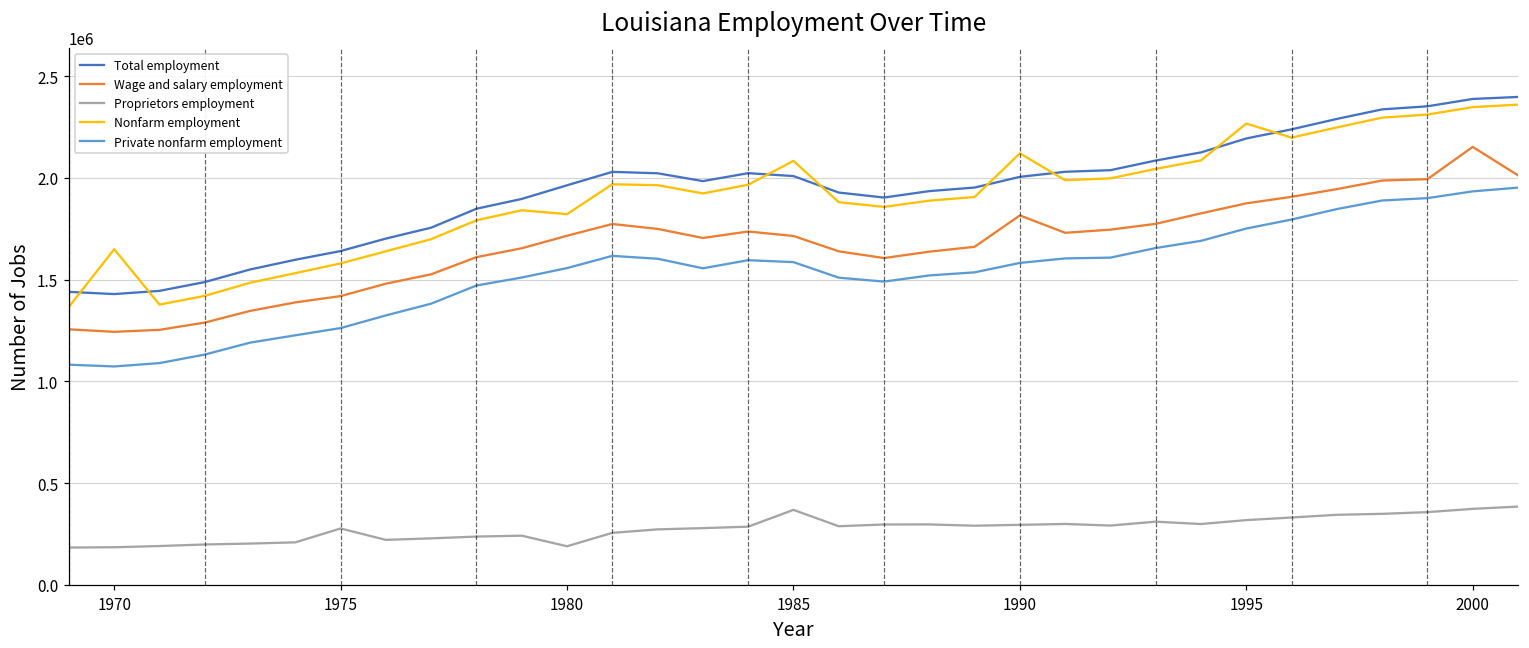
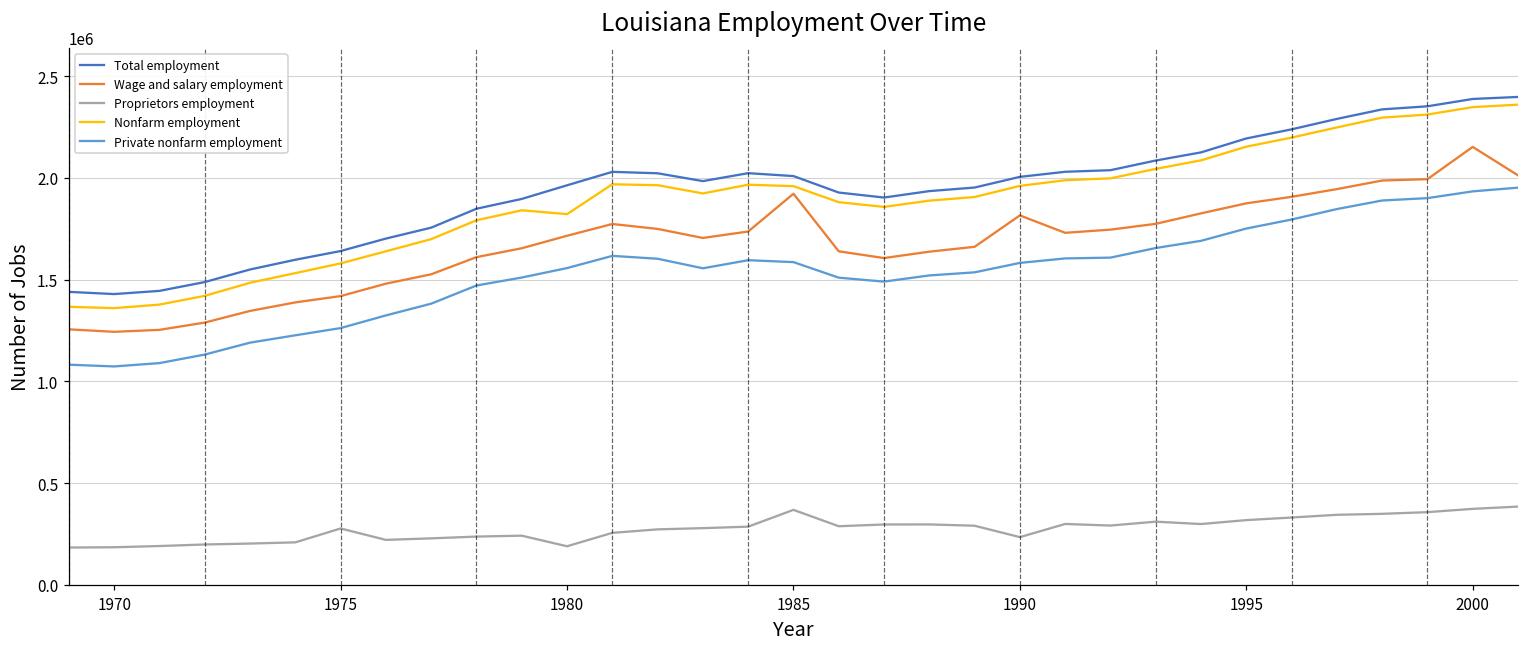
Nonfarm employment, 1970: 1650000 -> 1360000
Wage and salary employment, 1985: 1710000 -> 1920000
Nonfarm employment, 1985: 2080000 -> 1960000
Proprietors employment, 1990: 300000 -> 240000
Nonfarm employment, 1990: 2120000 -> 1960000
Nonfarm employment, 1995: 2270000 -> 2150000
